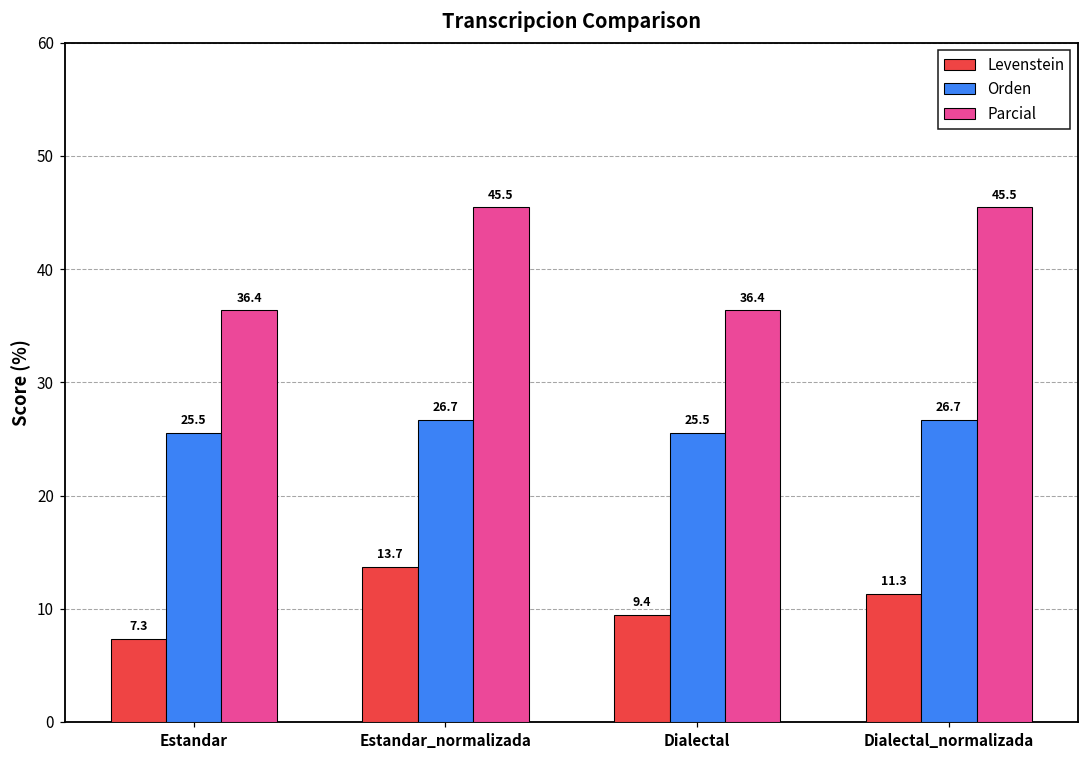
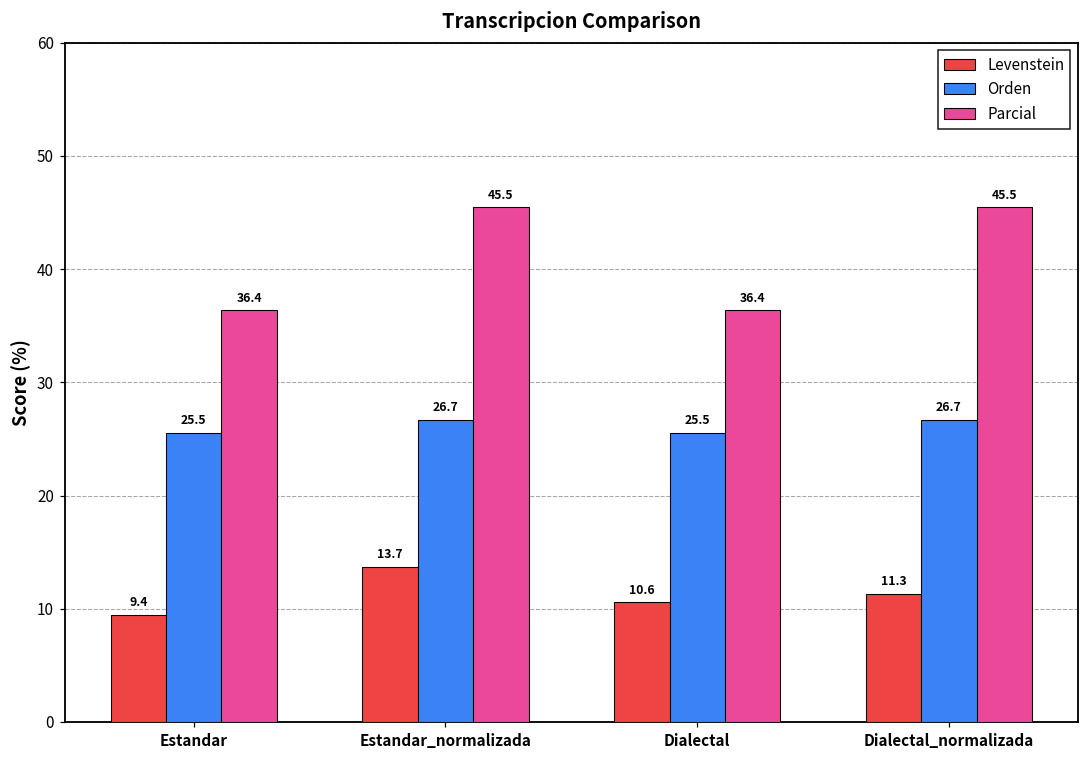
Levenstein, Estandar: 7.3 -> 9.4
Levenstein, Dialectal: 9.4 -> 10.6
